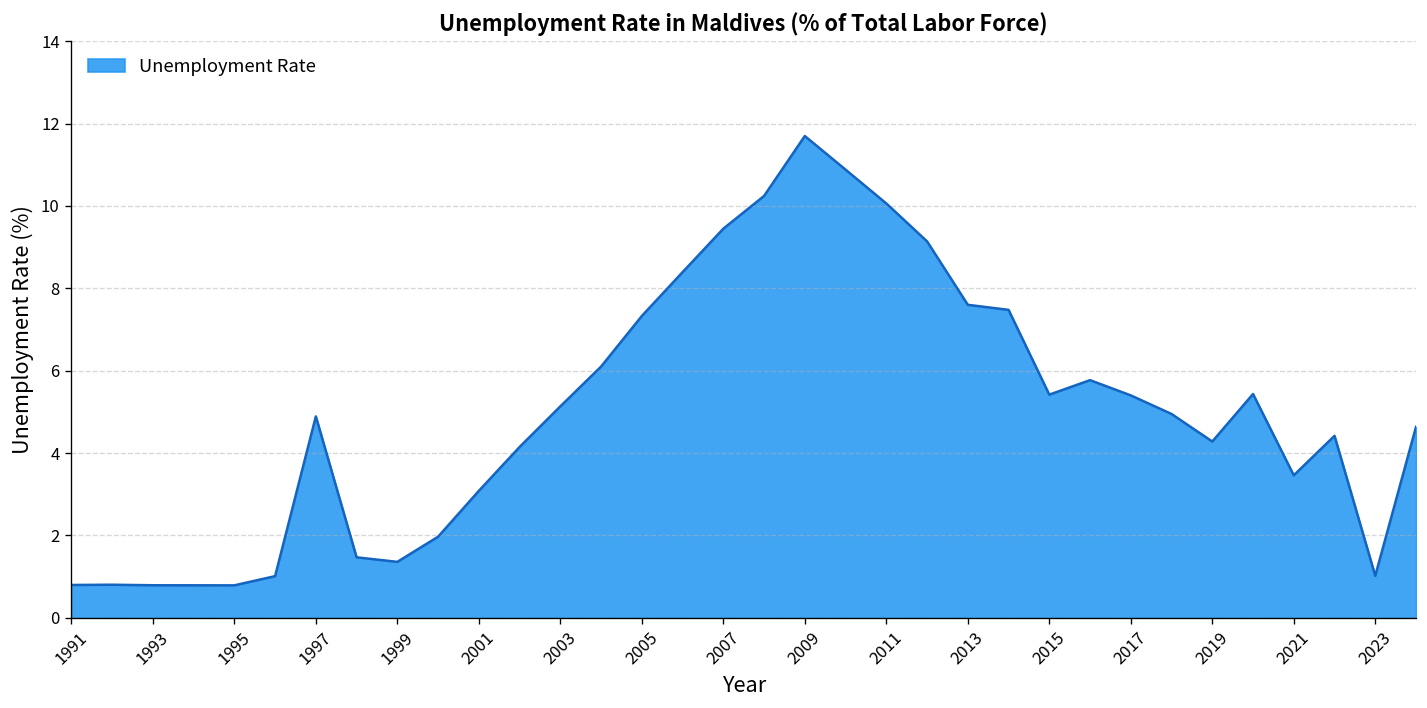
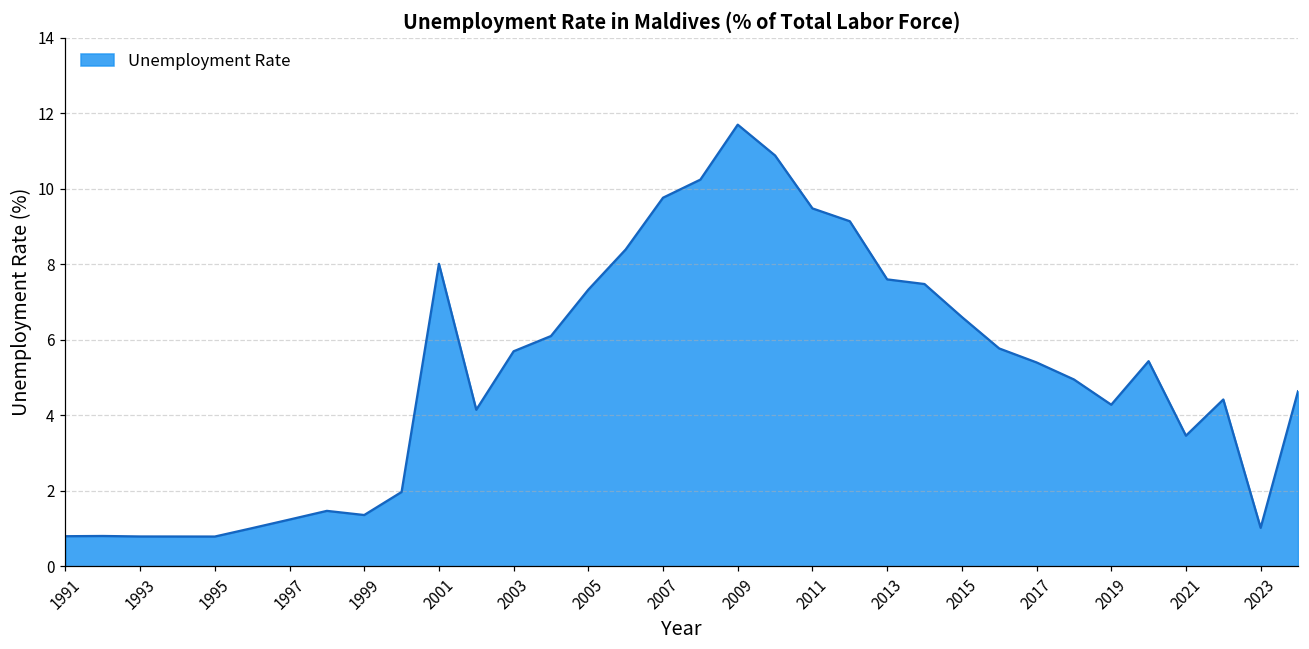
1997: 4.9 -> 1.2
2001: 3.1 -> 8.0
2003: 5.1 -> 5.7
2007: 9.4 -> 9.8
2011: 10.1 -> 9.5
2015: 5.4 -> 6.6
